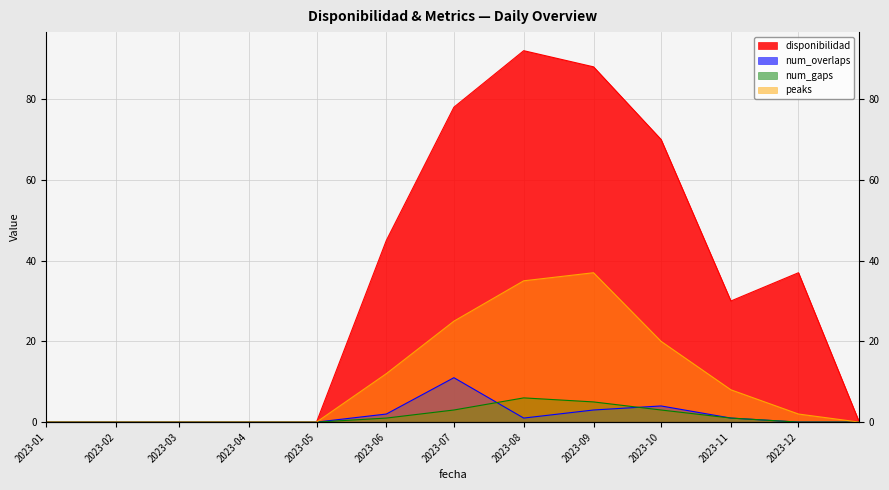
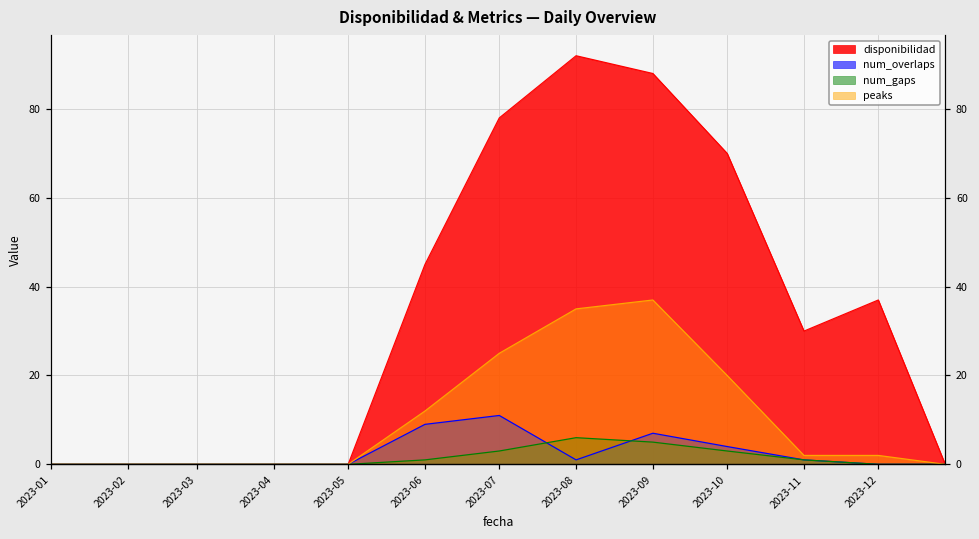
num_overlaps, 2023-06: 2 -> 9
num_overlaps, 2023-09: 3 -> 7
peaks, 2023-11: 8 -> 2
